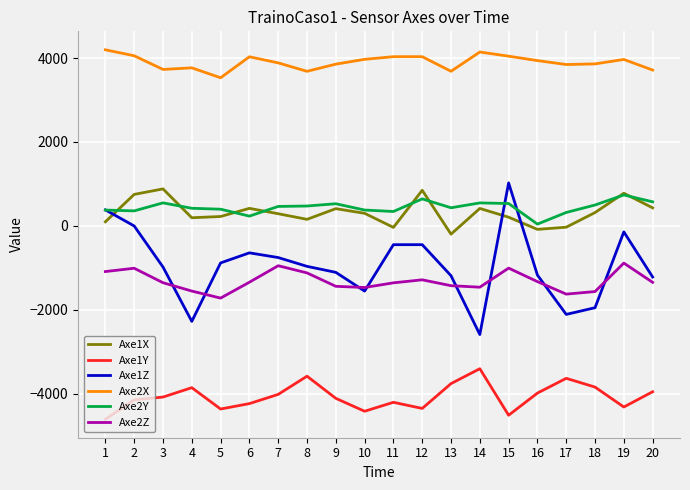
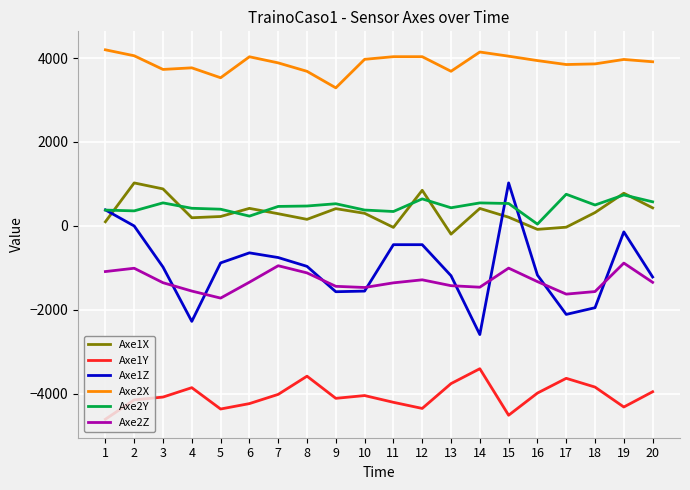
Axe1X, 2: 700 -> 1000
Axe1Z, 9: -1100 -> -1600
Axe2X, 9: 3900 -> 3300
Axe1Y, 10: -4400 -> -4000
Axe2Y, 17: 300 -> 800
Axe2X, 20: 3700 -> 3900
